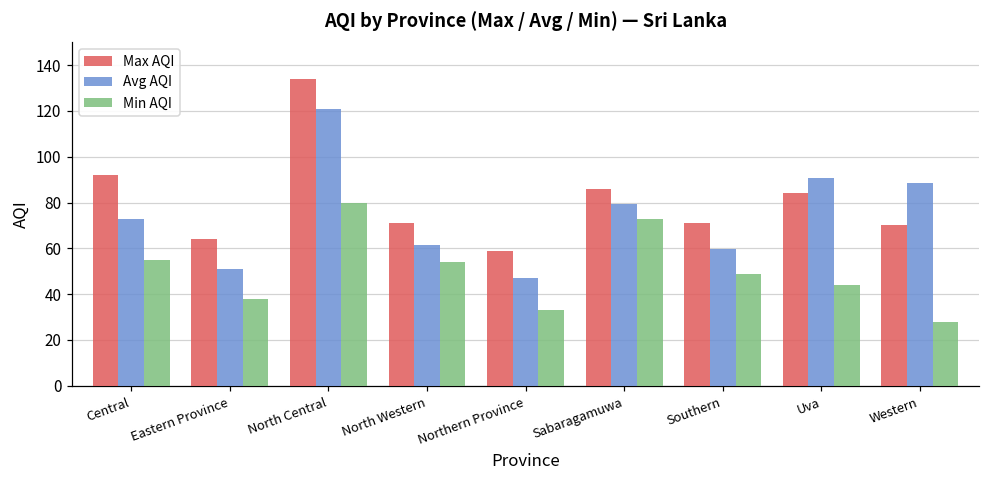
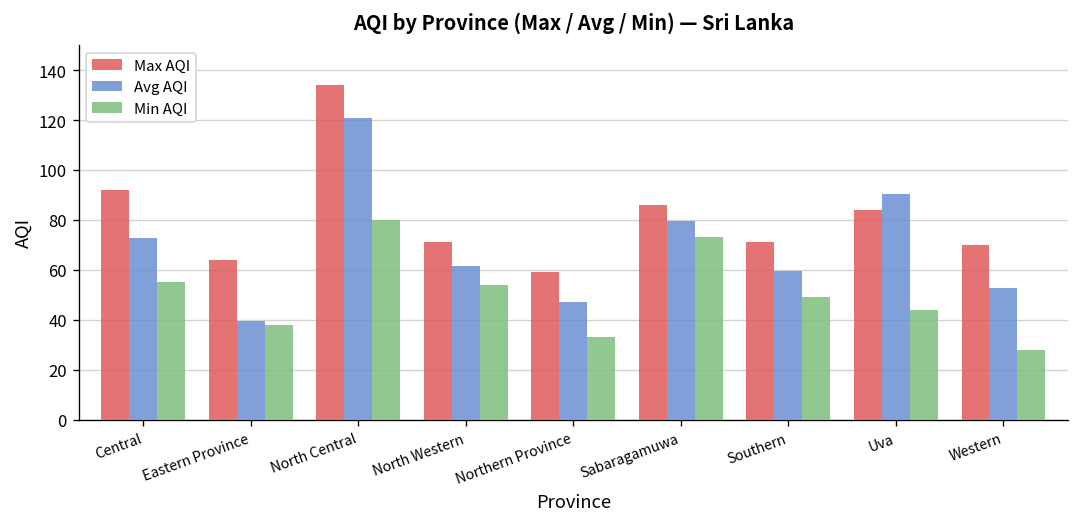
Avg AQI, Eastern Province: 51 -> 40
Avg AQI, Western: 88 -> 53
